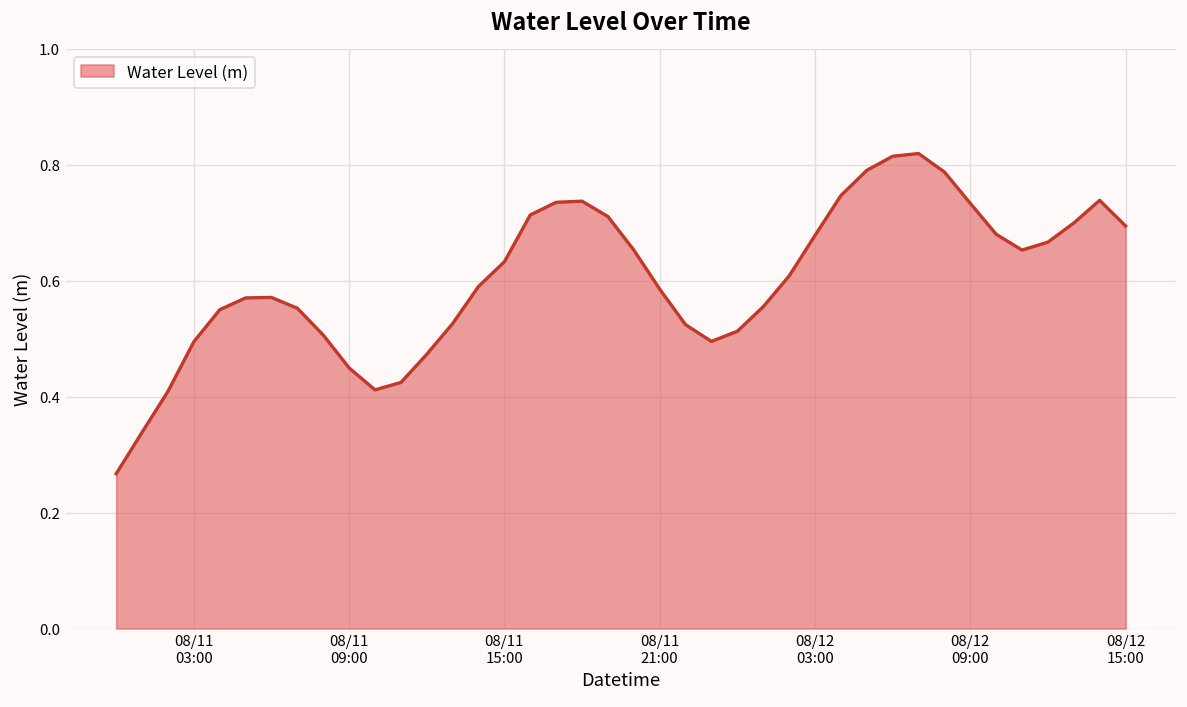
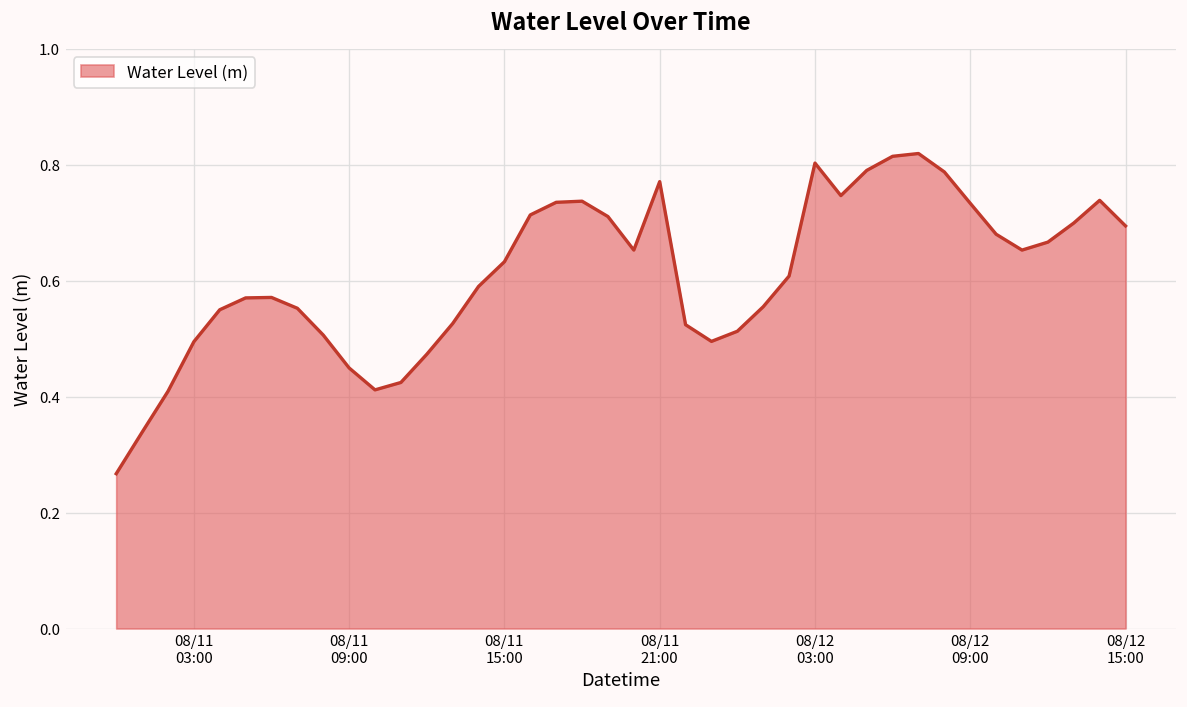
08/11 21:00: 0.59 -> 0.77
08/12 03:00: 0.68 -> 0.80
